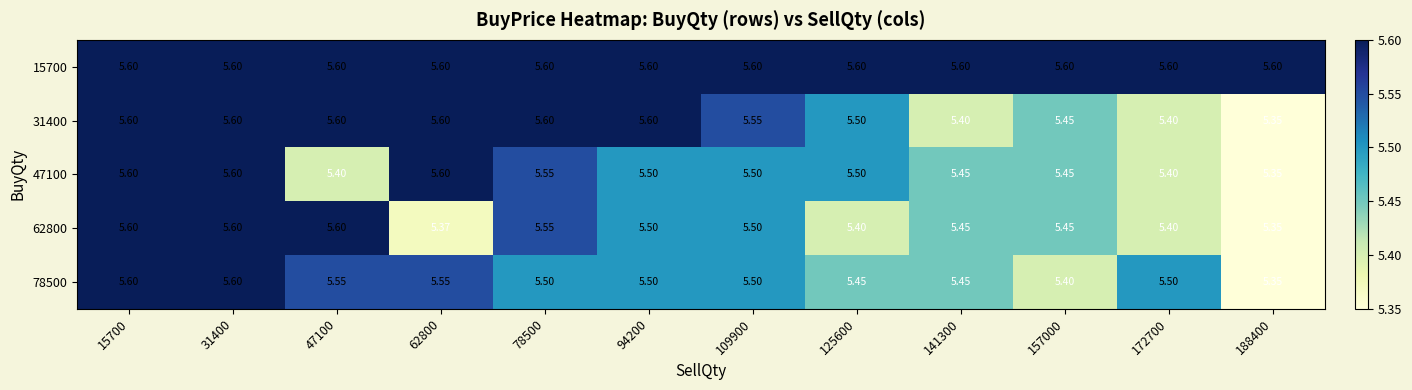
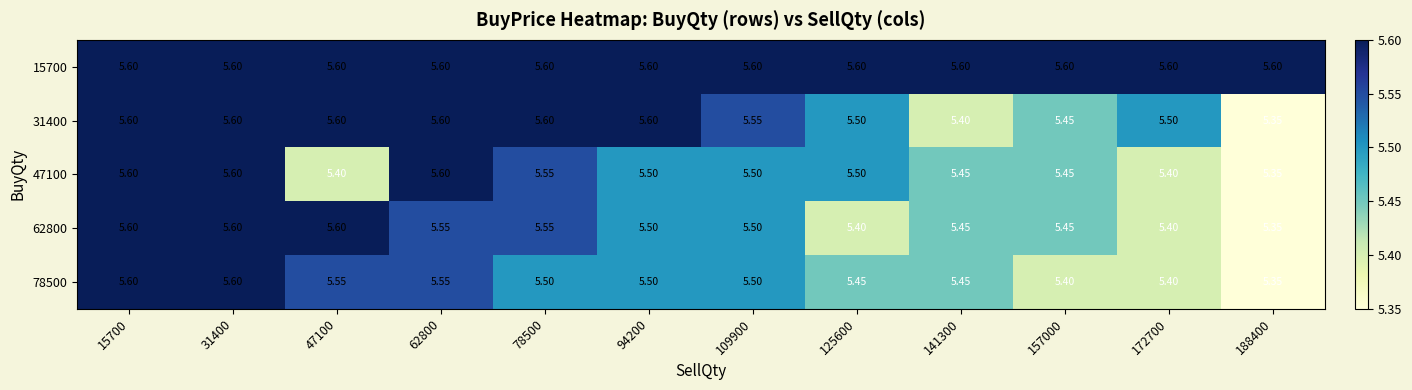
31400, 172700: 5.40 -> 5.50
62800, 62800: 5.37 -> 5.55
78500, 172700: 5.50 -> 5.40
